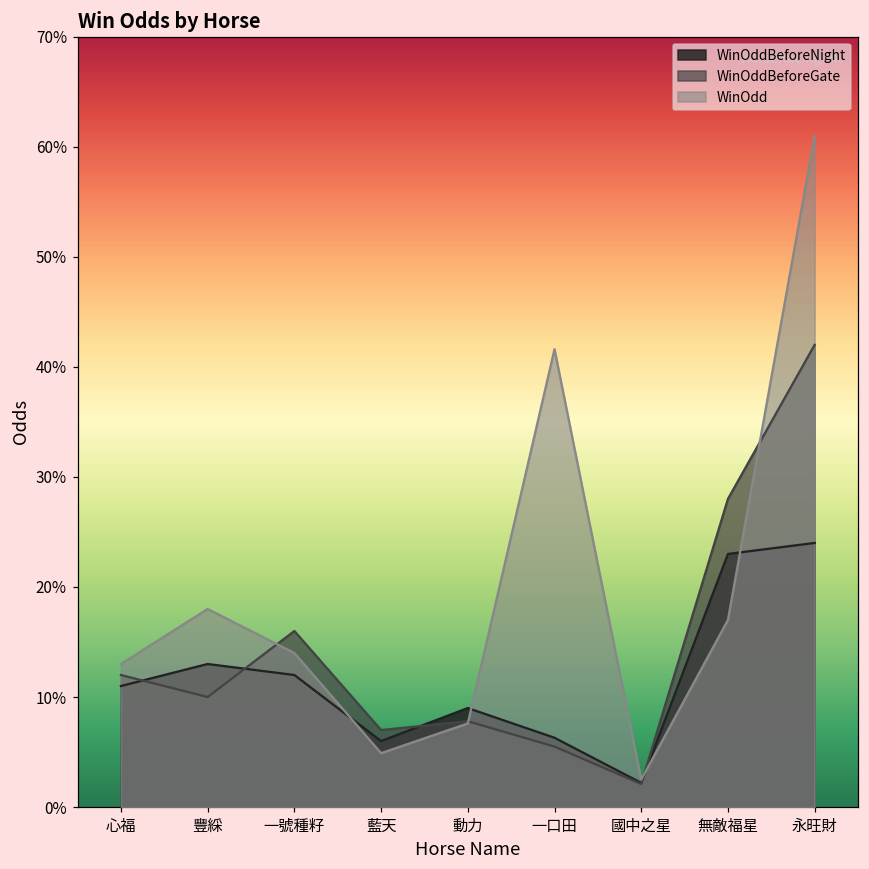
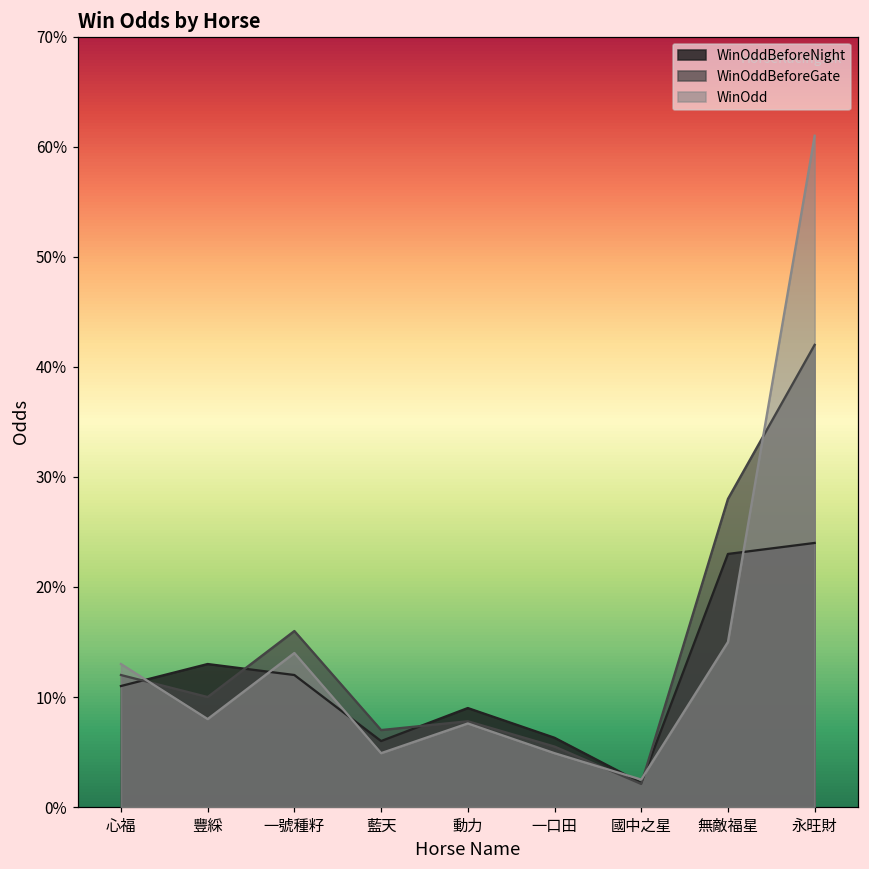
WinOdd, 豐綵: 18% -> 8%
WinOdd, 一口田: 41.6% -> 4.9%
WinOdd, 無敵福星: 17% -> 15%
